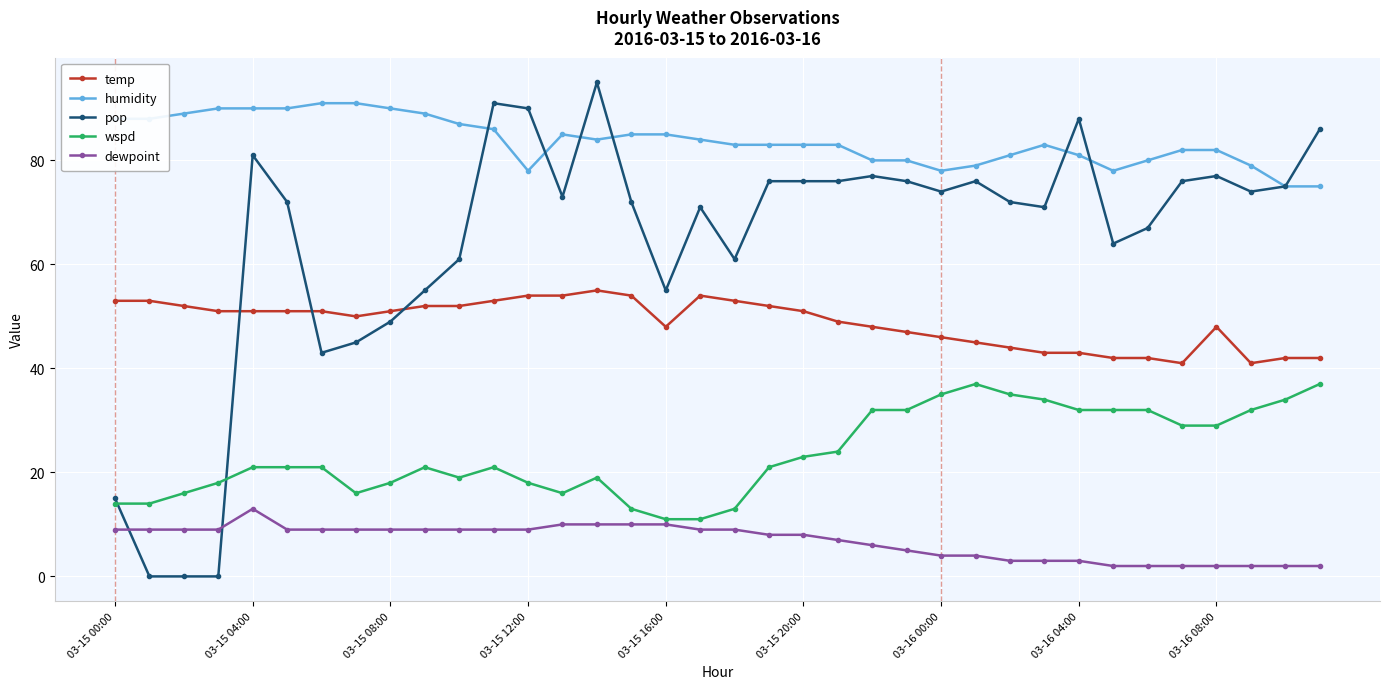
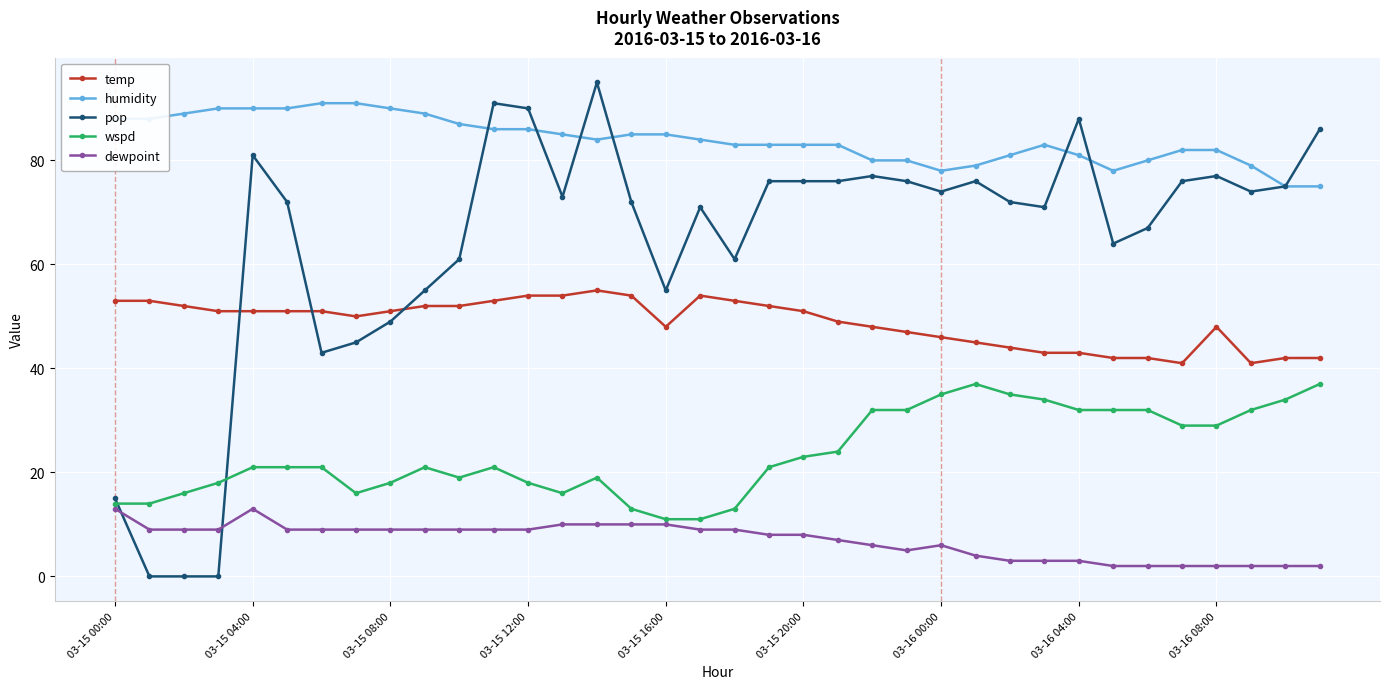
dewpoint, 03-15 00:00: 9 -> 13
humidity, 03-15 12:00: 78 -> 86
dewpoint, 03-16 00:00: 4 -> 6
